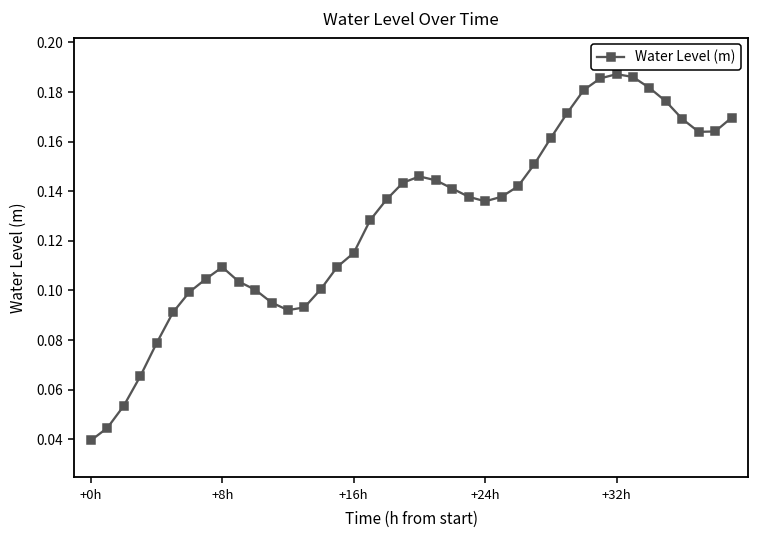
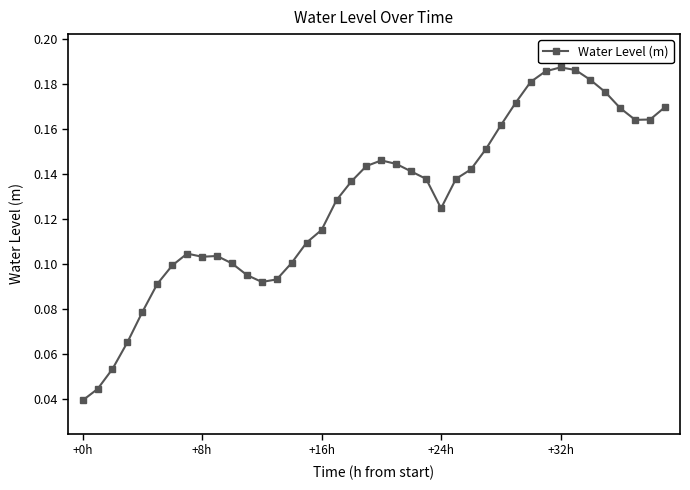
+8h: 0.109 -> 0.103
+24h: 0.136 -> 0.125
